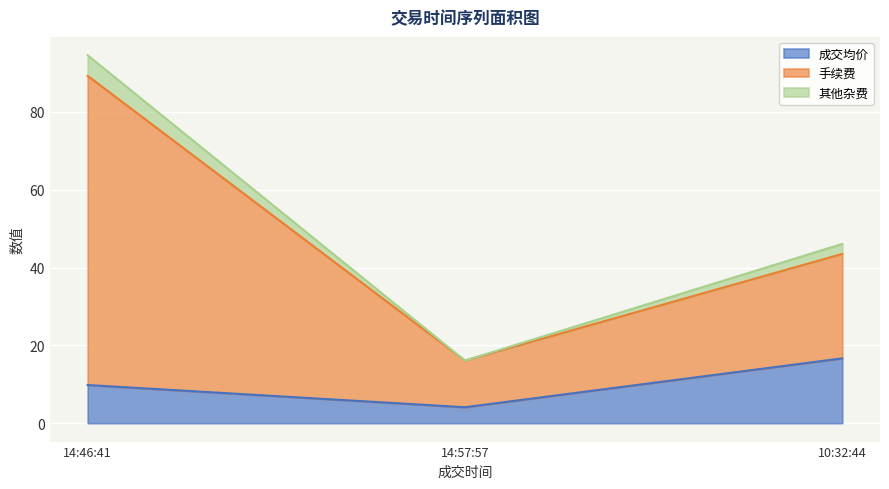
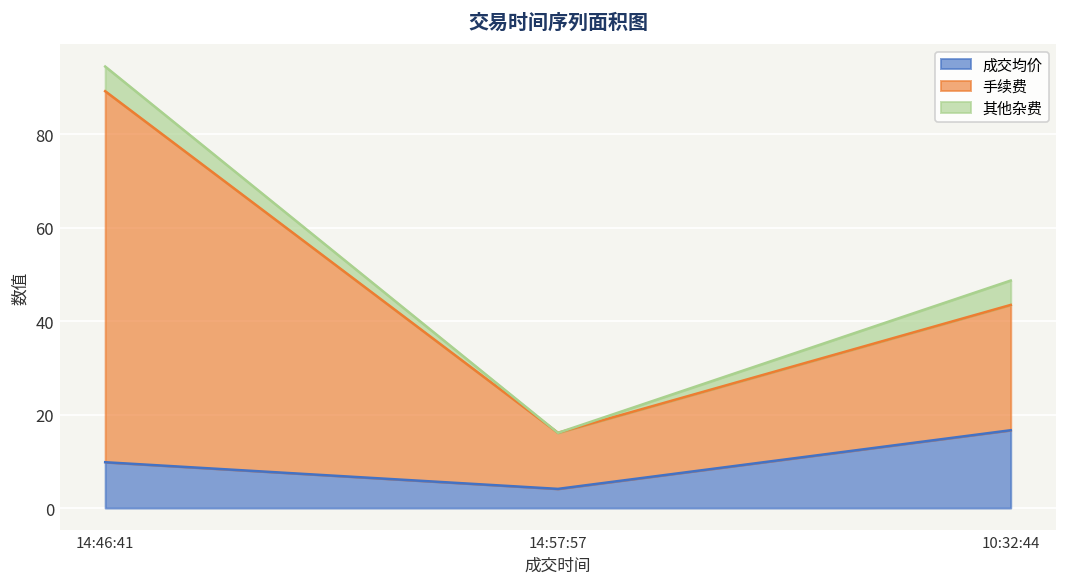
其他杂费, 10:32:44: 3 -> 5
